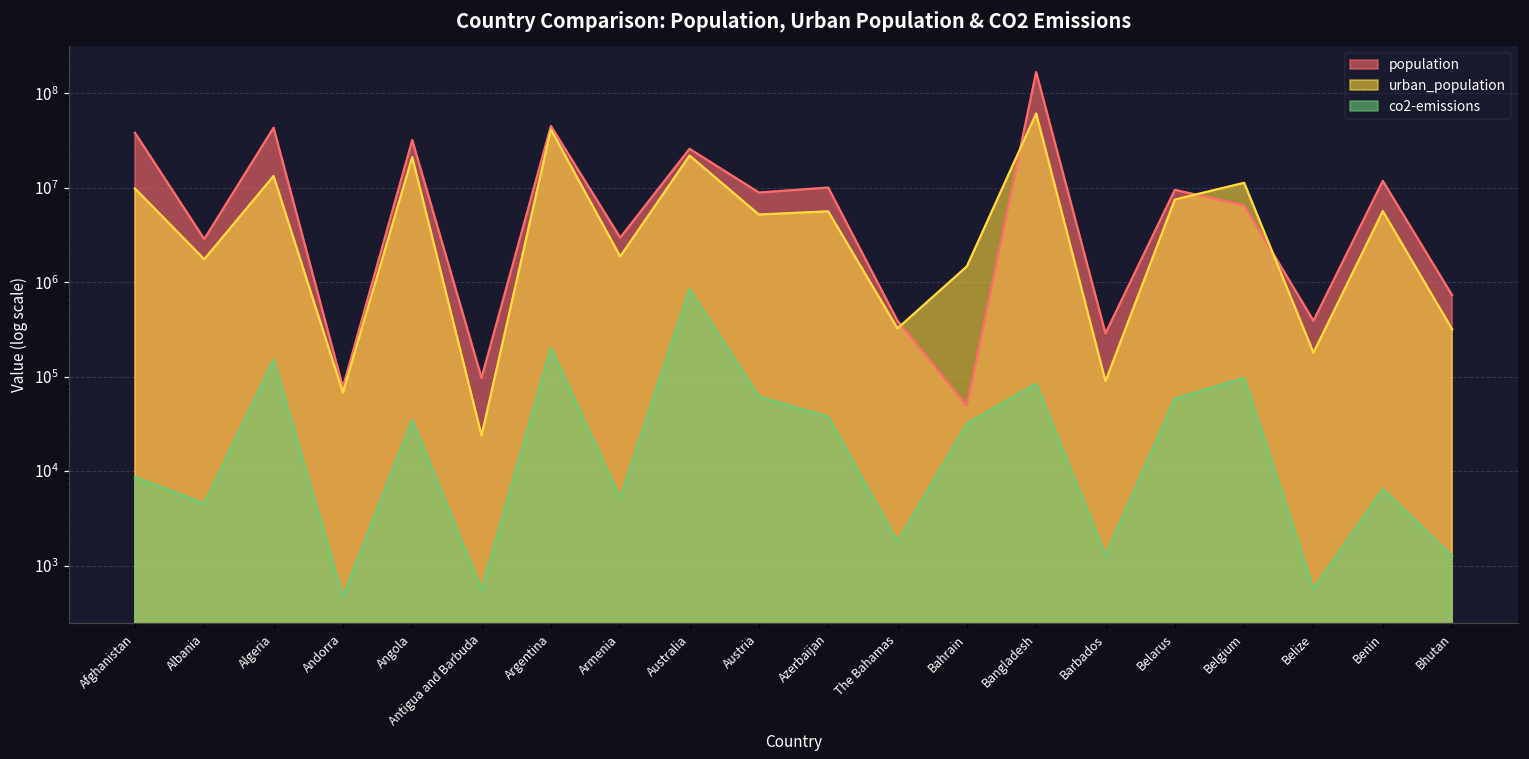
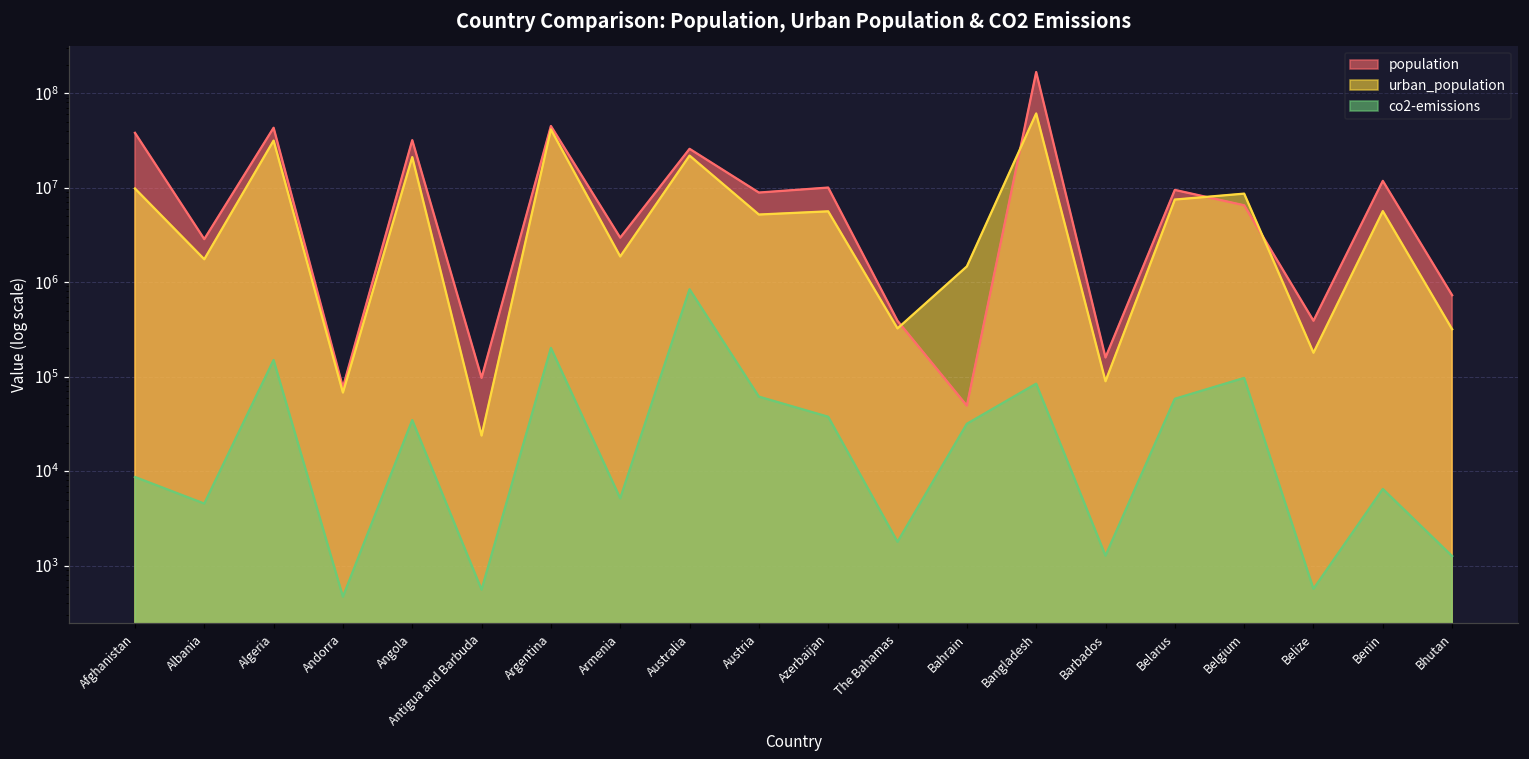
urban_population, Algeria: 13000000 -> 32000000
population, Barbados: 290000 -> 160000
urban_population, Belgium: 11000000 -> 9000000
